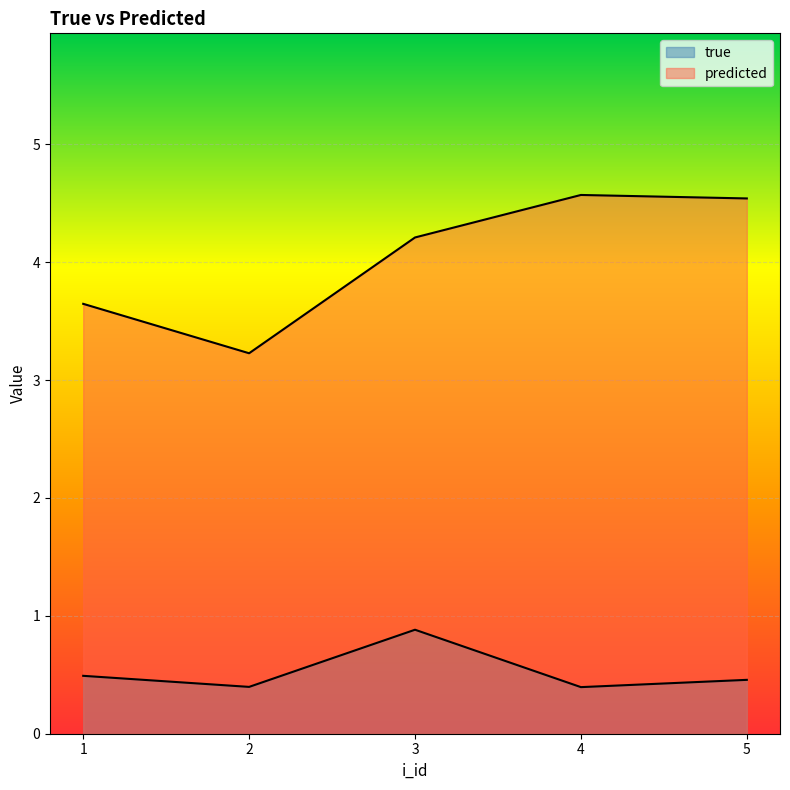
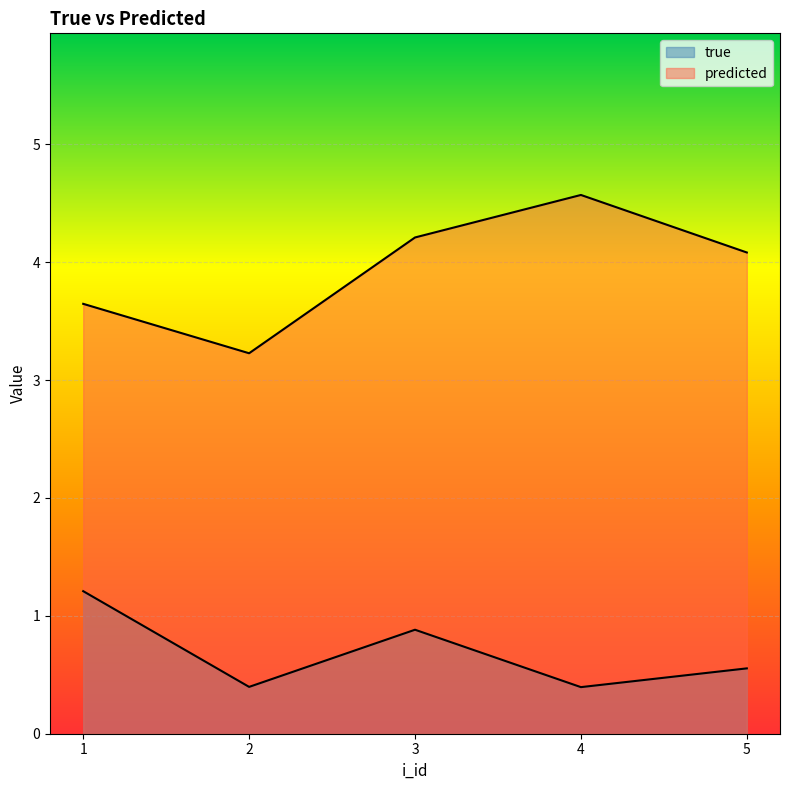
true, 1: 0.49 -> 1.21
true, 5: 0.46 -> 0.55
predicted, 5: 4.54 -> 4.08
